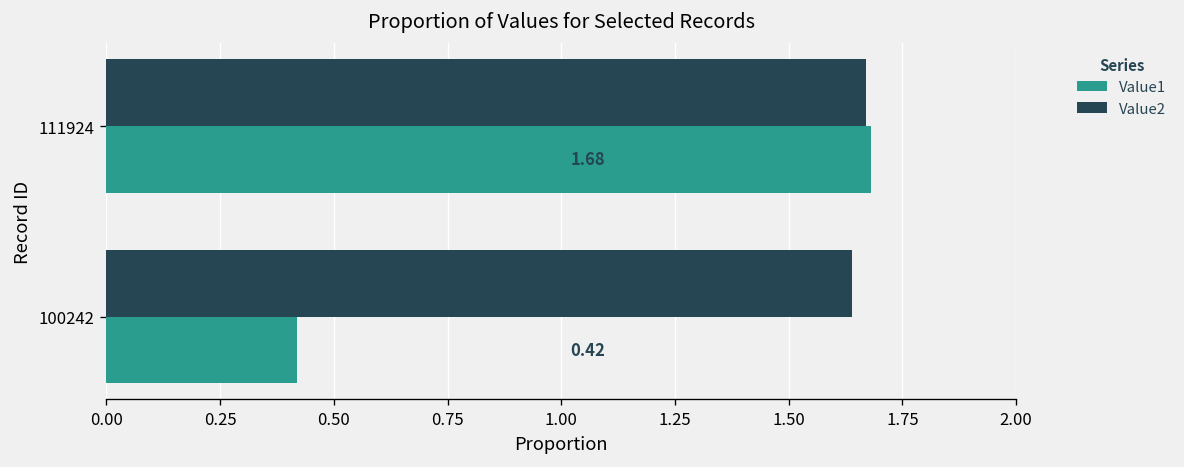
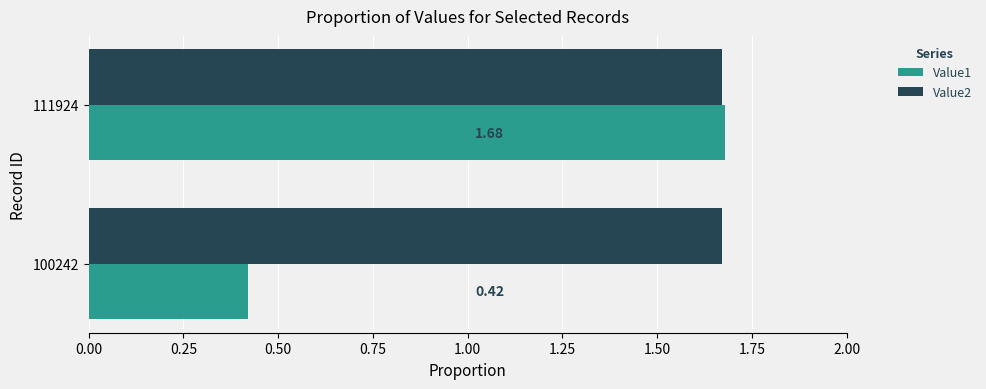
Value2, 100242: 1.64 -> 1.67
